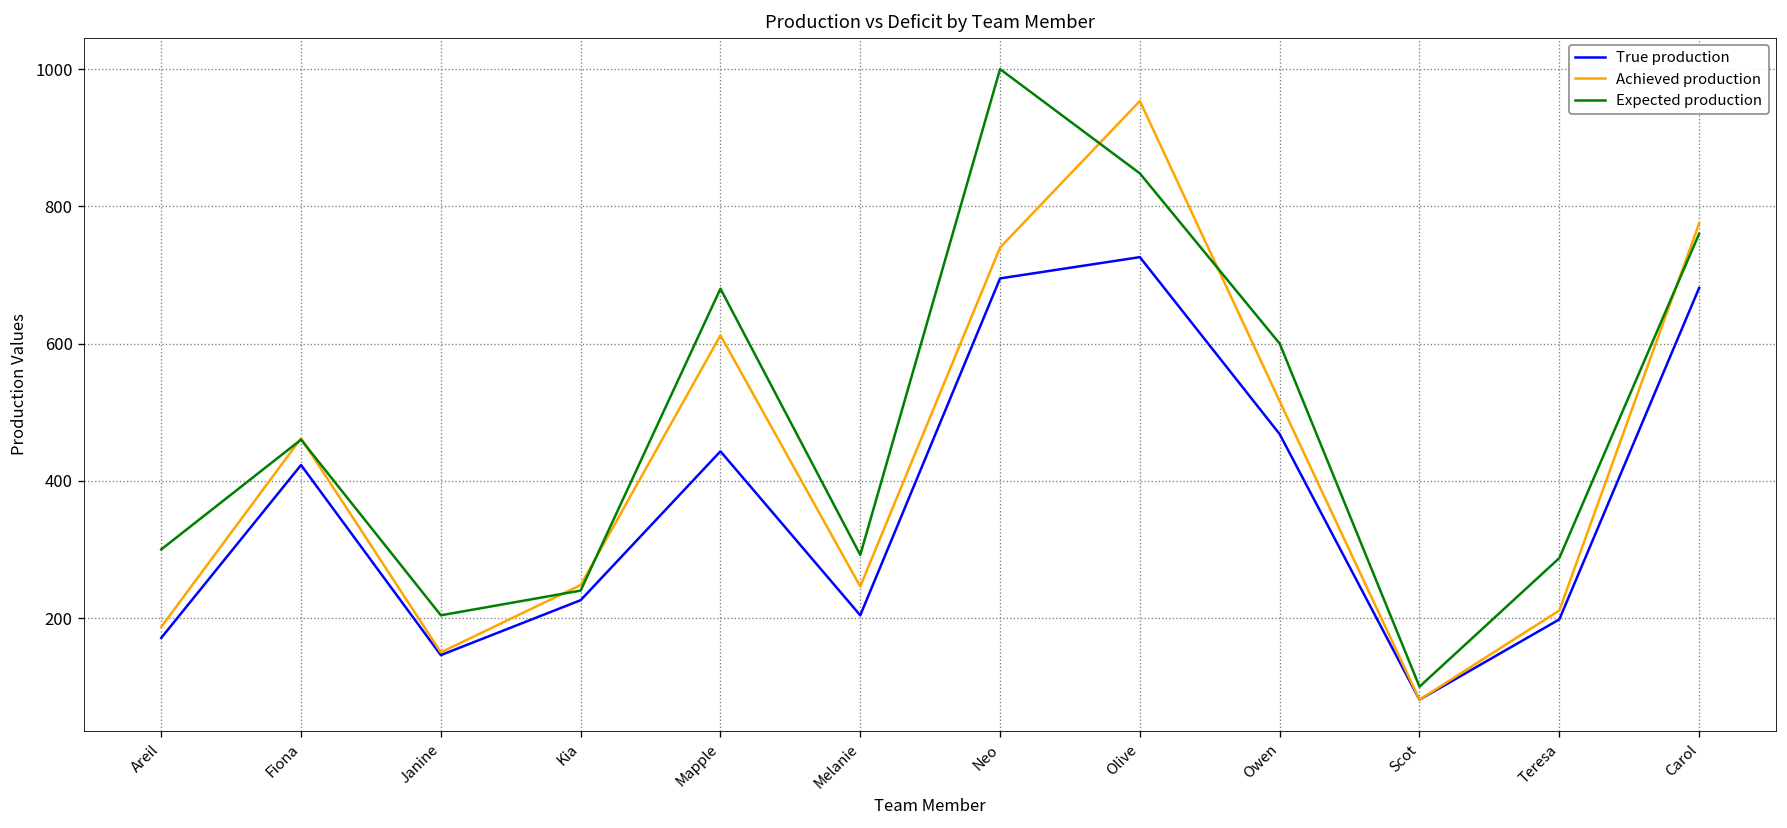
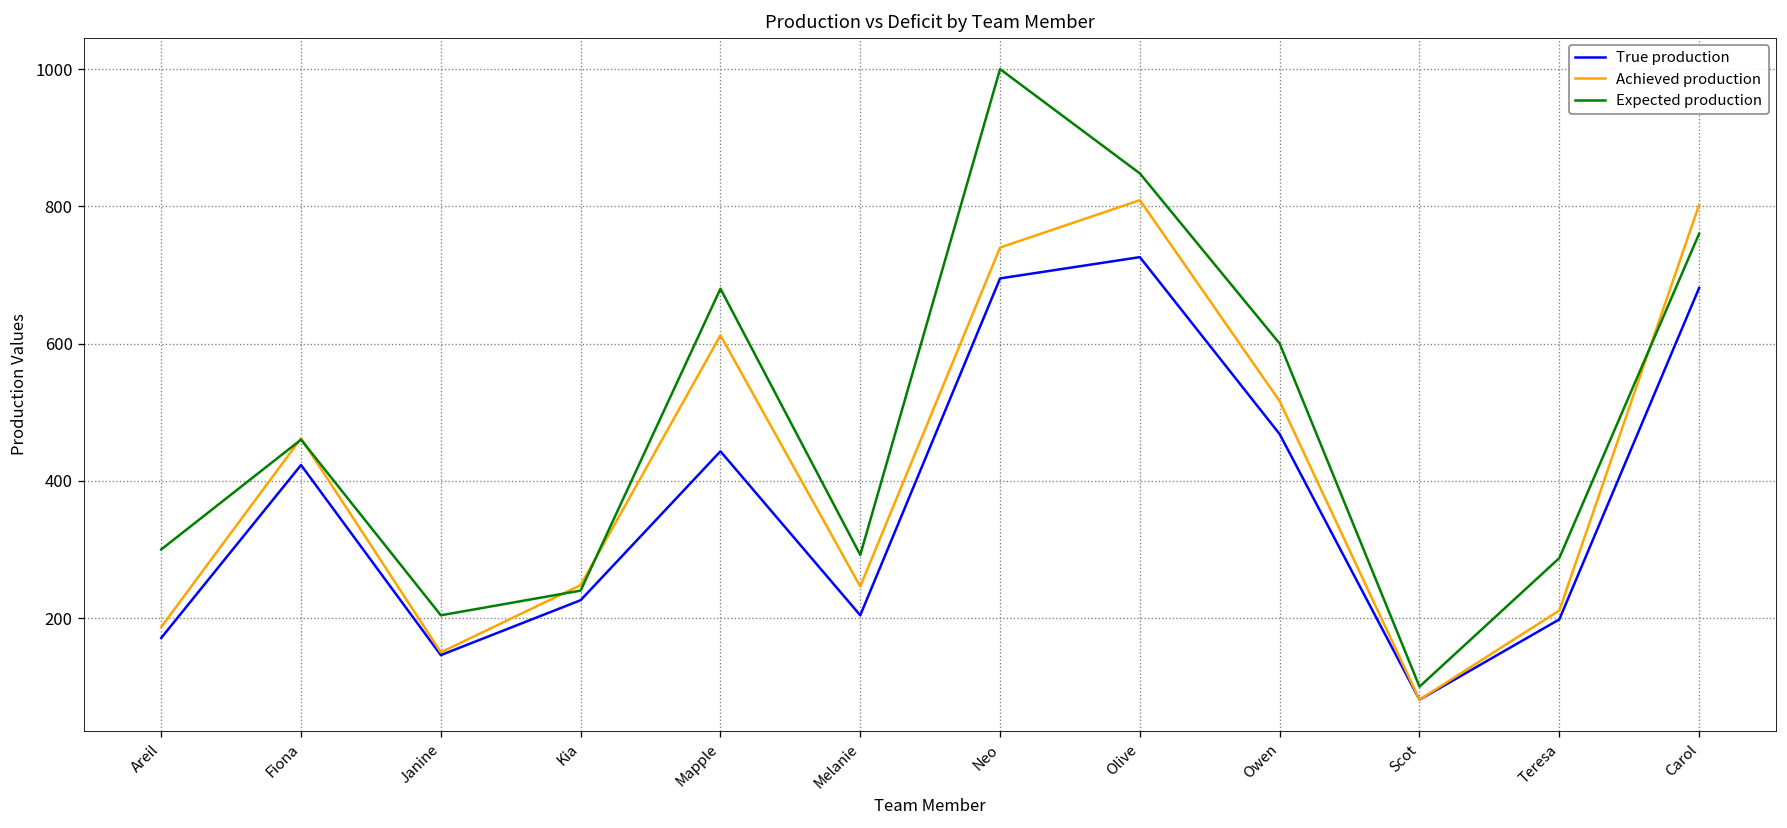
Achieved production, Olive: 950 -> 810
Achieved production, Carol: 780 -> 800
